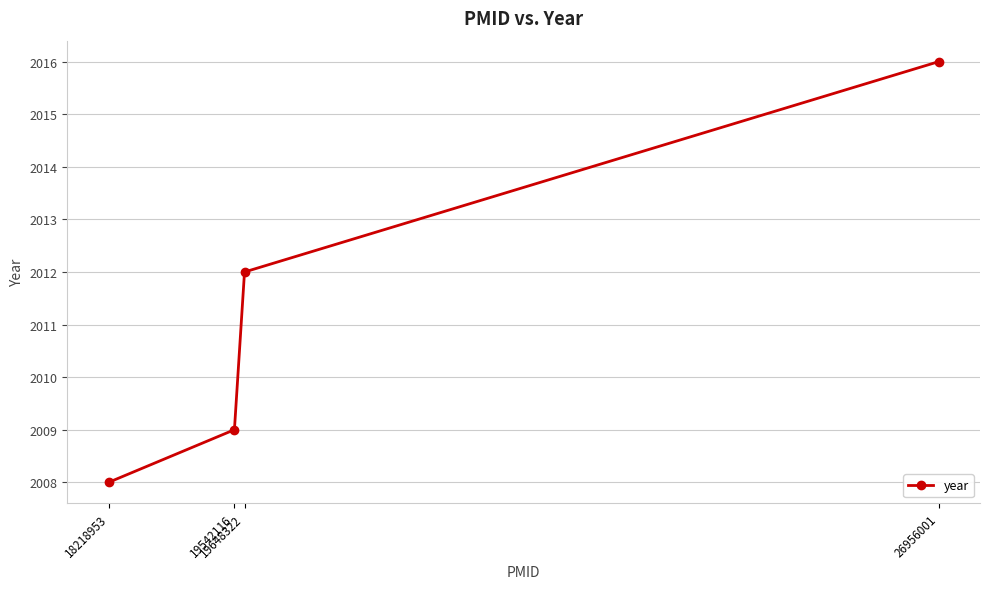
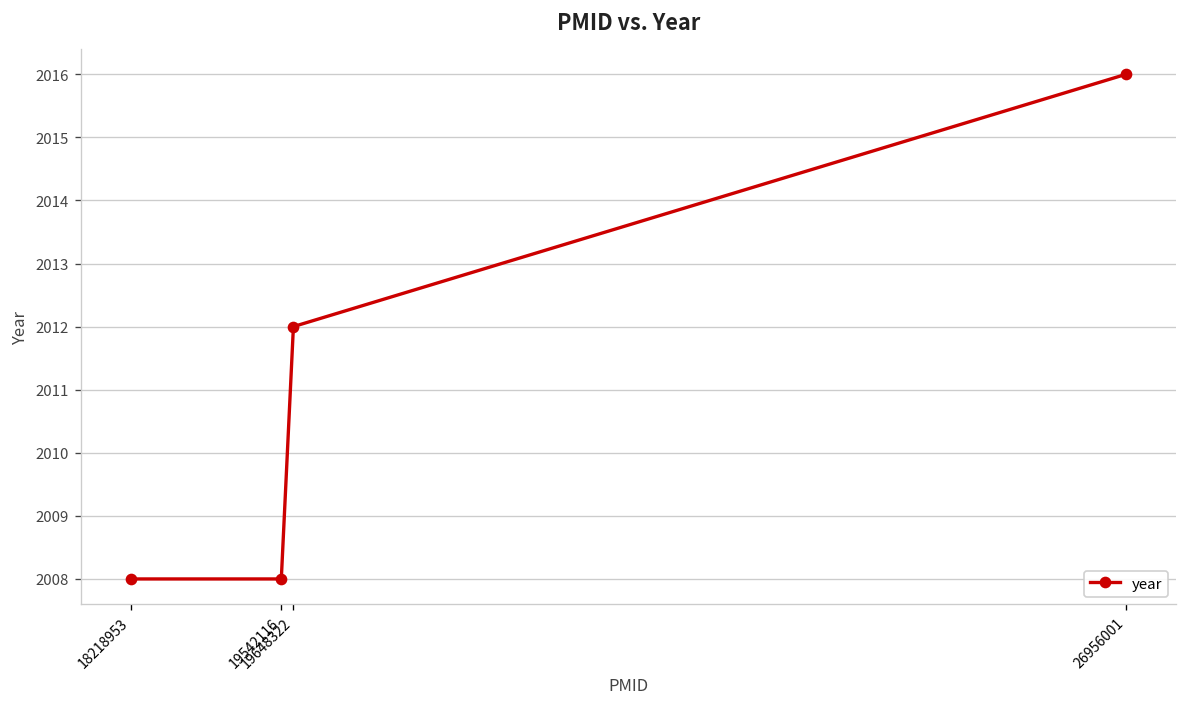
19542116: 2009 -> 2008
